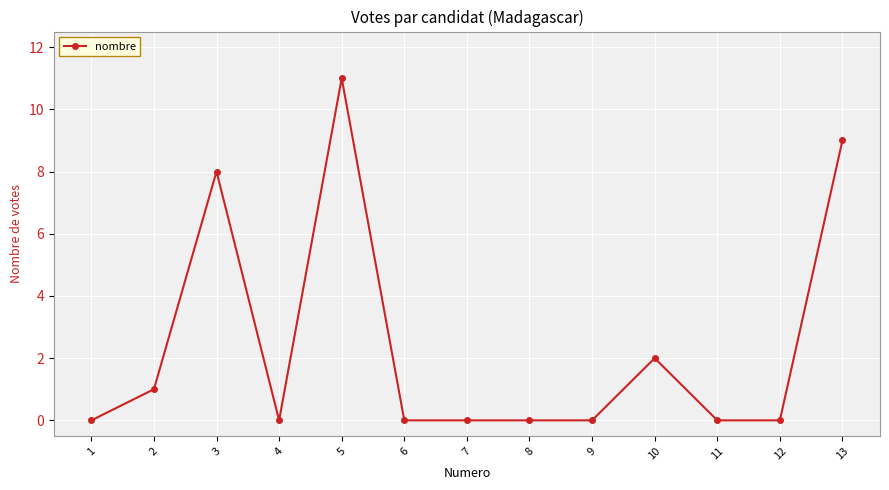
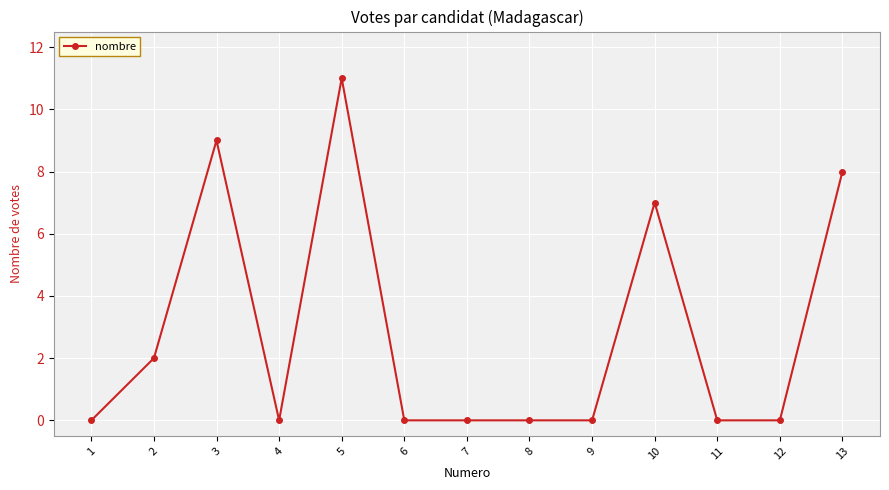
2: 1 -> 2
3: 8 -> 9
10: 2 -> 7
13: 9 -> 8
